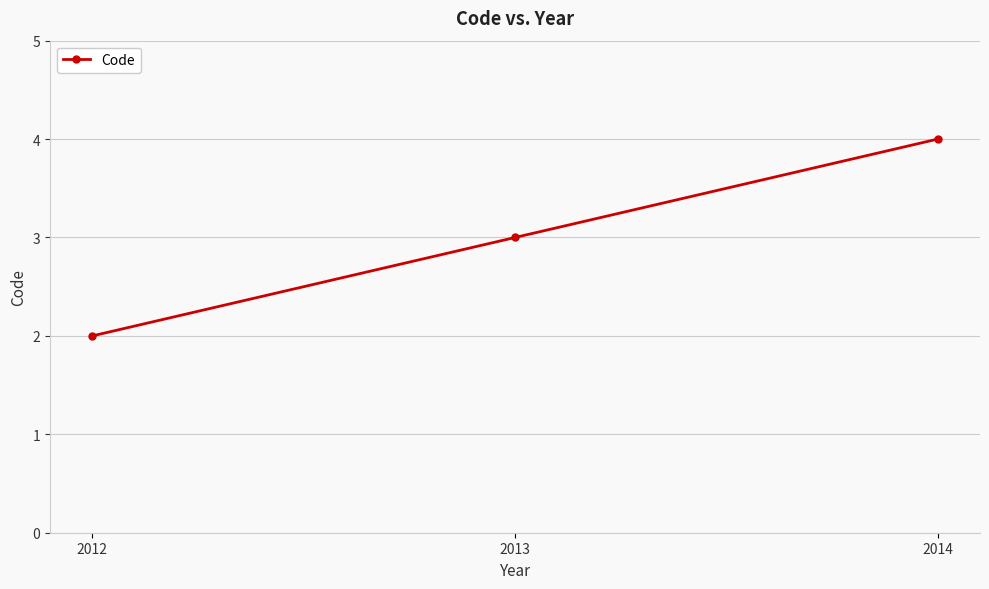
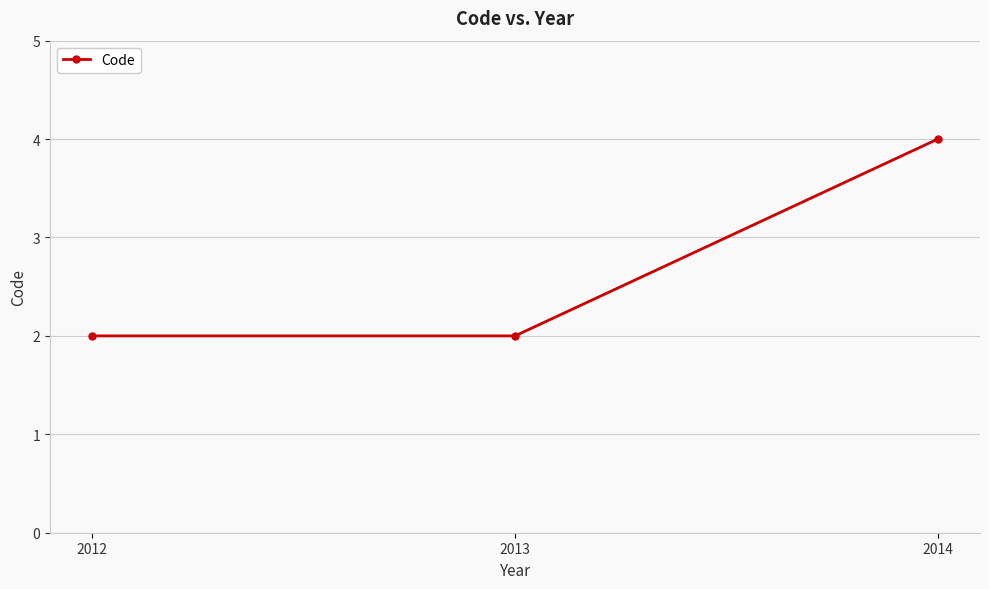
2013: 3 -> 2
